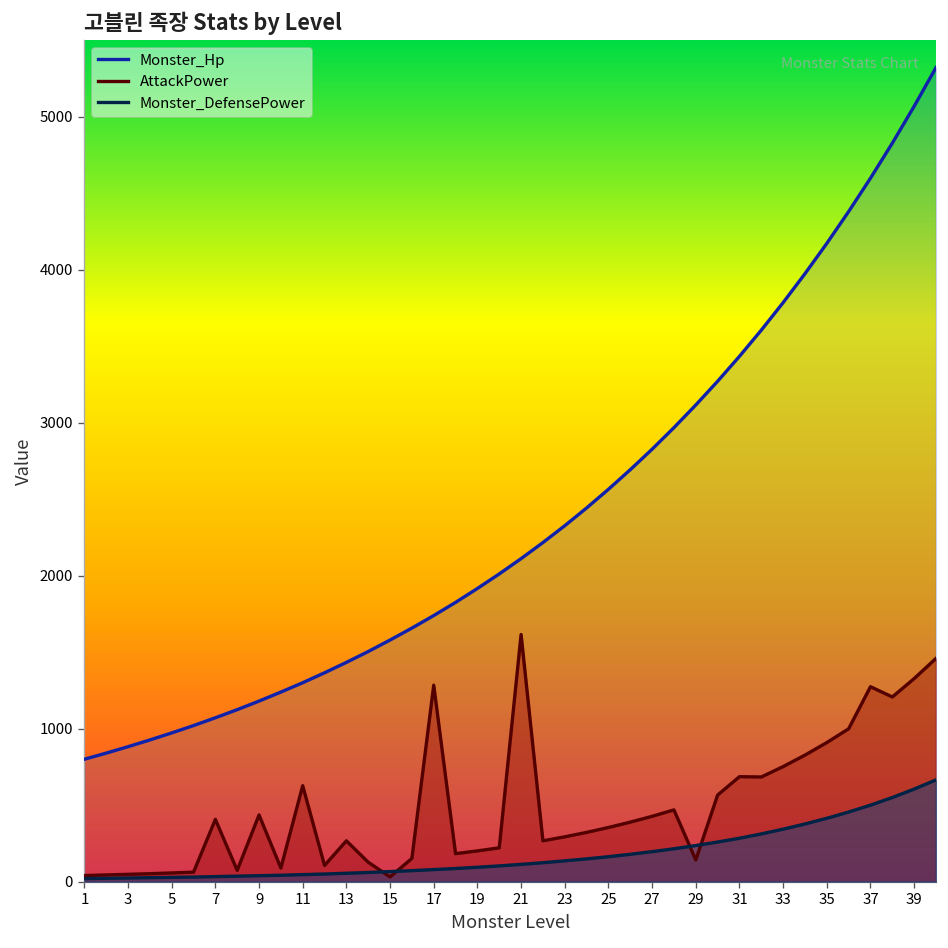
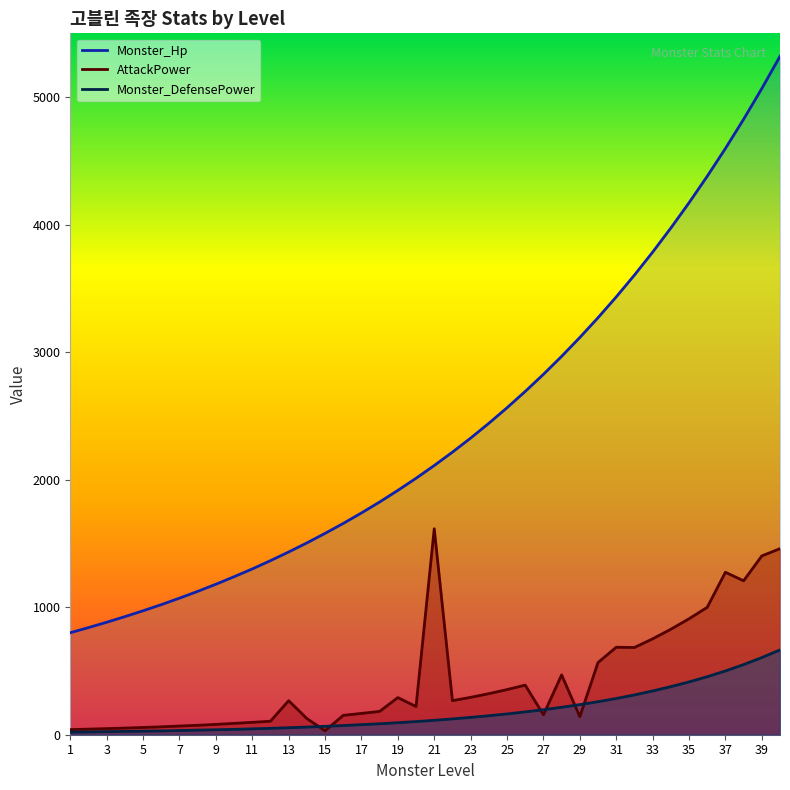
AttackPower, 7: 410 -> 70
AttackPower, 9: 440 -> 80
AttackPower, 11: 630 -> 100
AttackPower, 17: 1280 -> 170
AttackPower, 19: 200 -> 290
AttackPower, 27: 430 -> 160
AttackPower, 39: 1330 -> 1400
